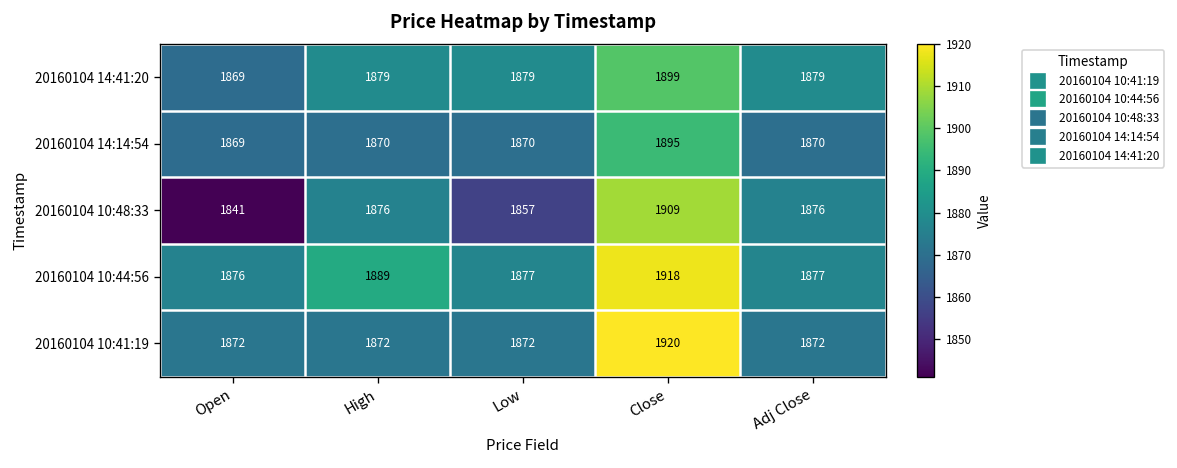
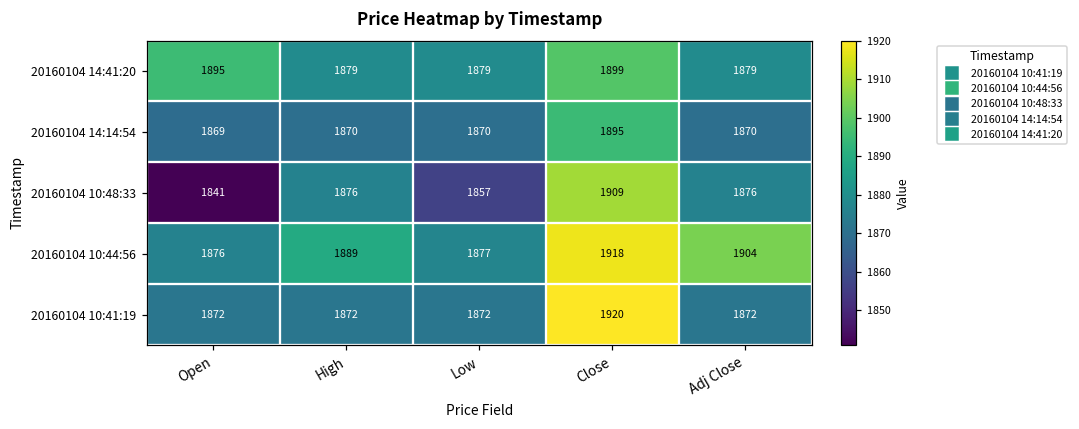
20160104 14:41:20, Open: 1869 -> 1895
20160104 10:44:56, Adj Close: 1877 -> 1904
